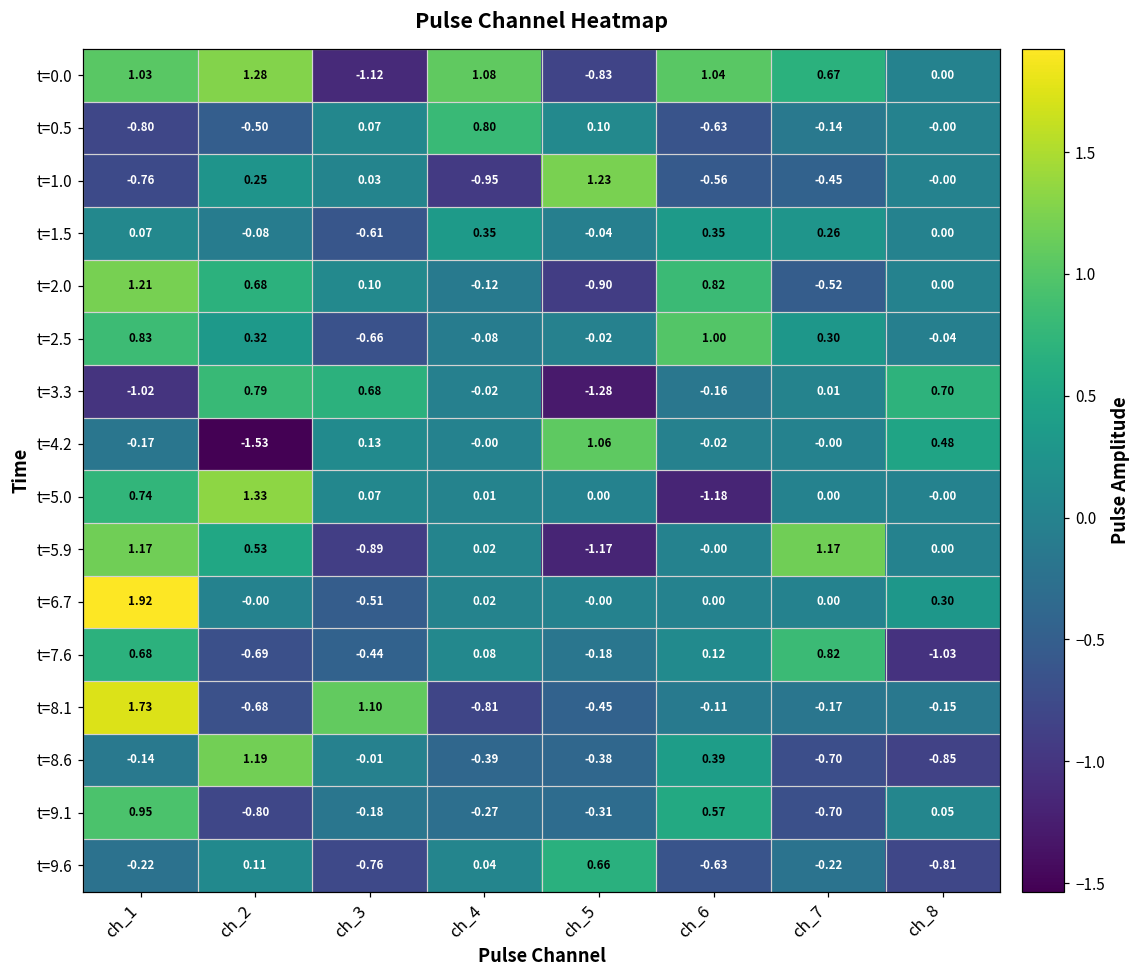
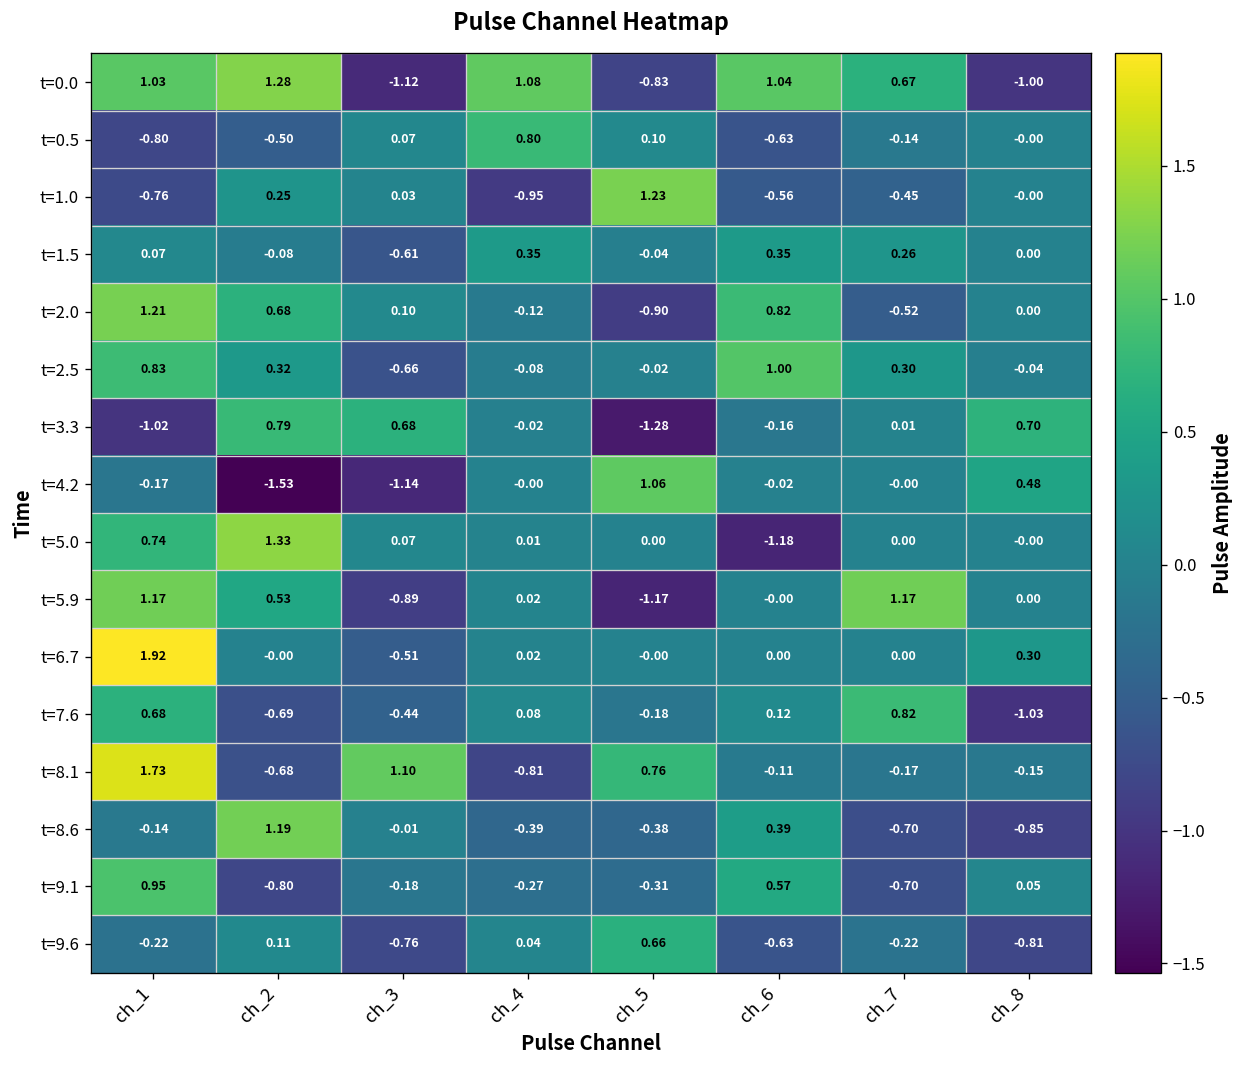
t=0.0, ch_8: 0.00 -> -1.00
t=4.2, ch_3: 0.13 -> -1.14
t=8.1, ch_5: -0.45 -> 0.76
